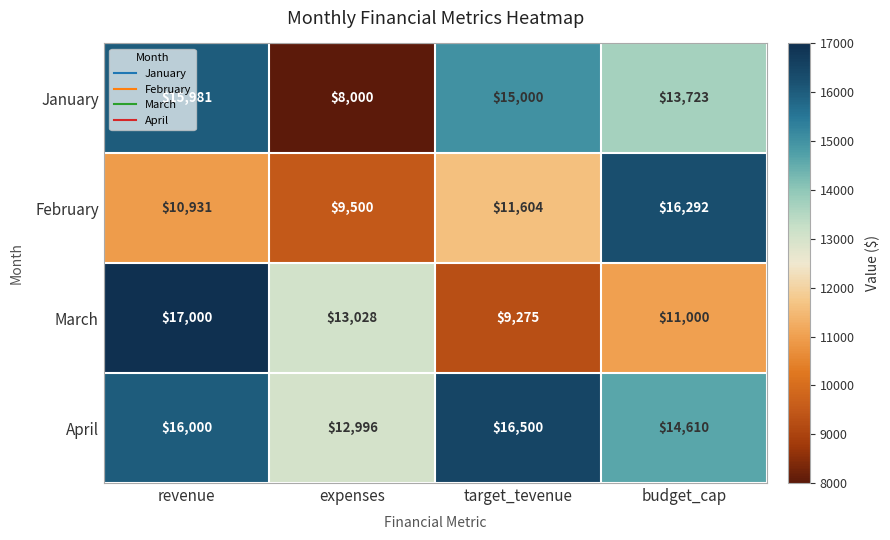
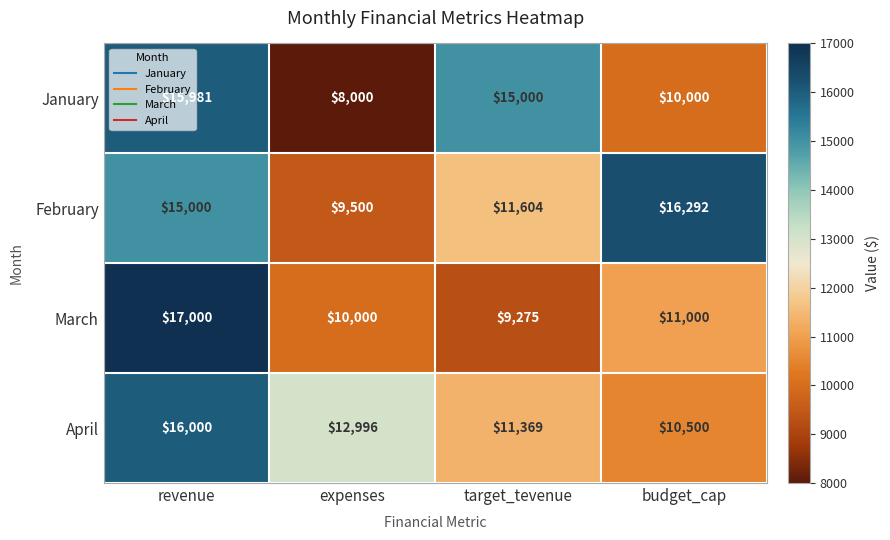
January, budget_cap: $13,723 -> $10,000
February, revenue: $10,931 -> $15,000
March, expenses: $13,028 -> $10,000
April, target_tevenue: $16,500 -> $11,369
April, budget_cap: $14,610 -> $10,500
